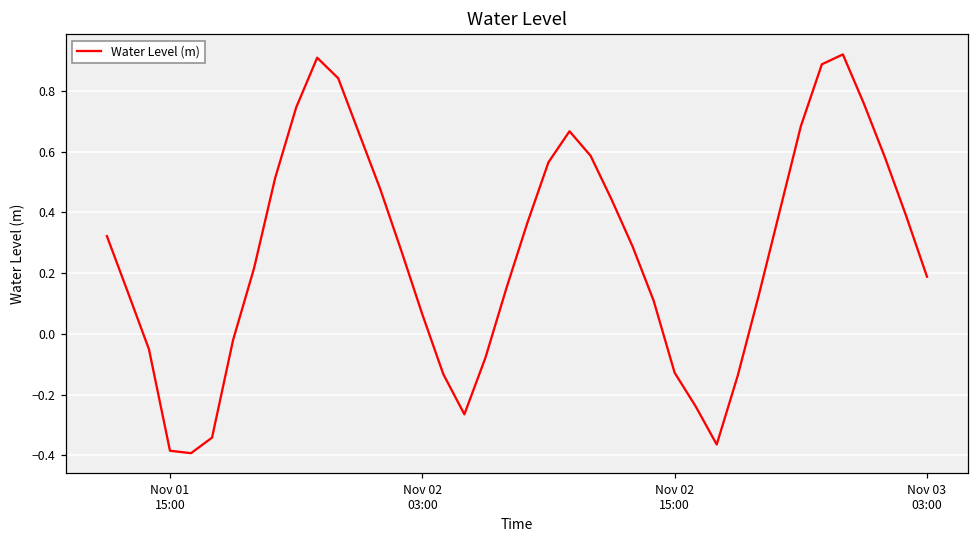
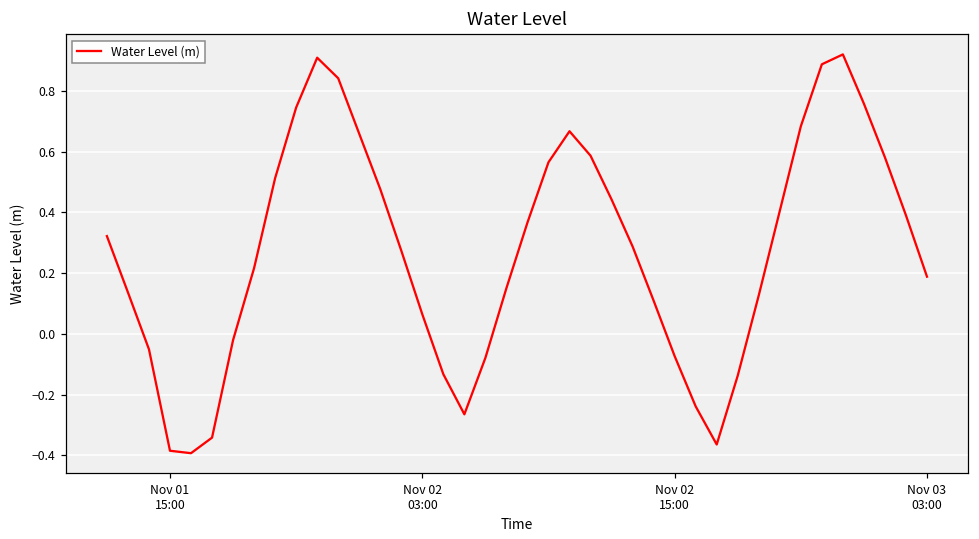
Nov 02 15:00: -0.13 -> -0.07
